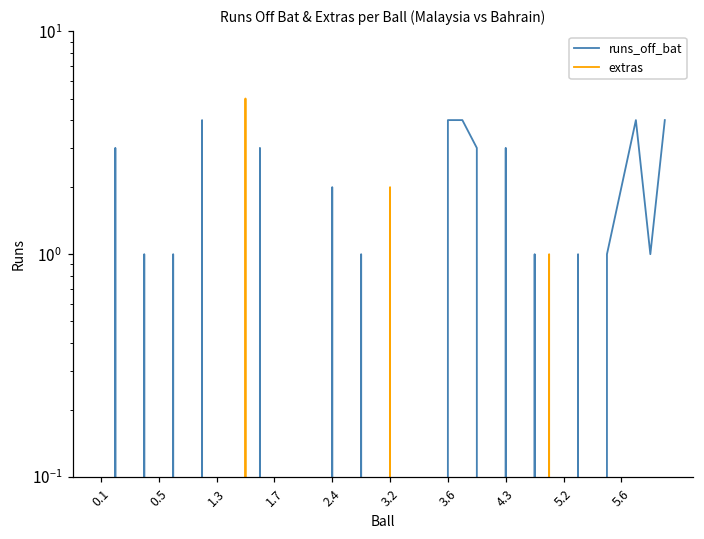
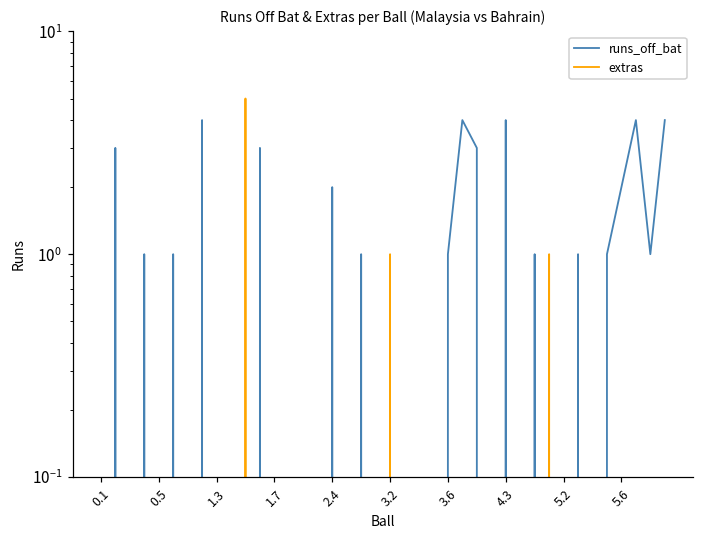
extras, 3.2: 2 -> 1
runs_off_bat, 3.6: 4 -> 1
runs_off_bat, 4.3: 3 -> 4
